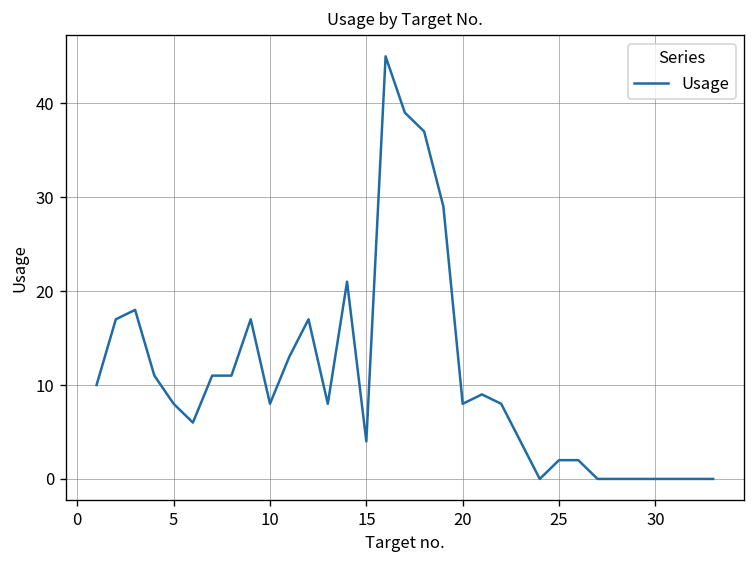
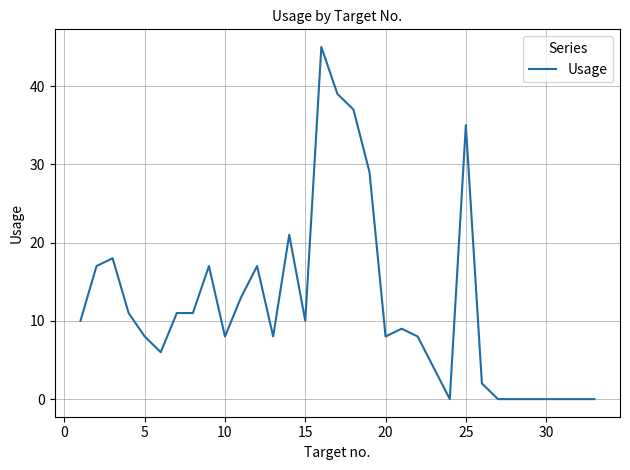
15: 4 -> 10
25: 2 -> 35
